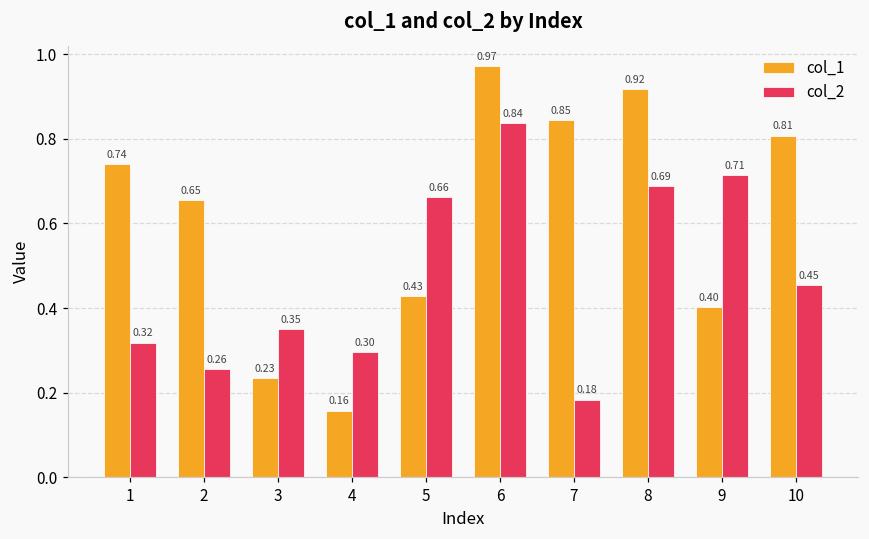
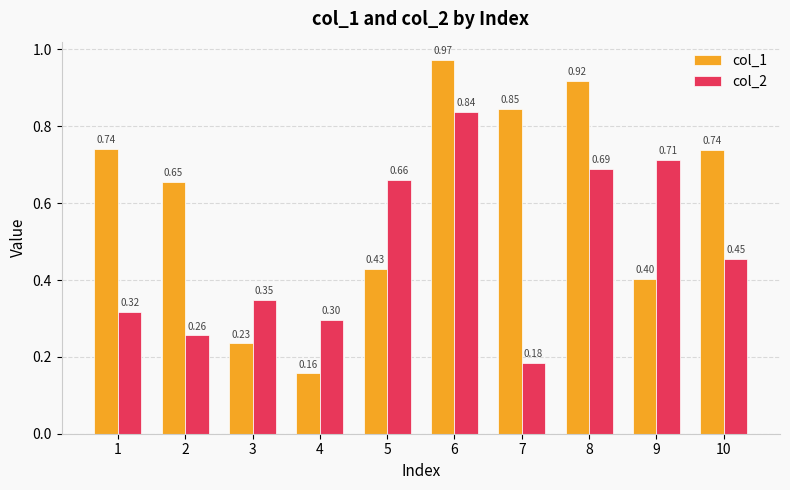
col_1, 10: 0.81 -> 0.74
